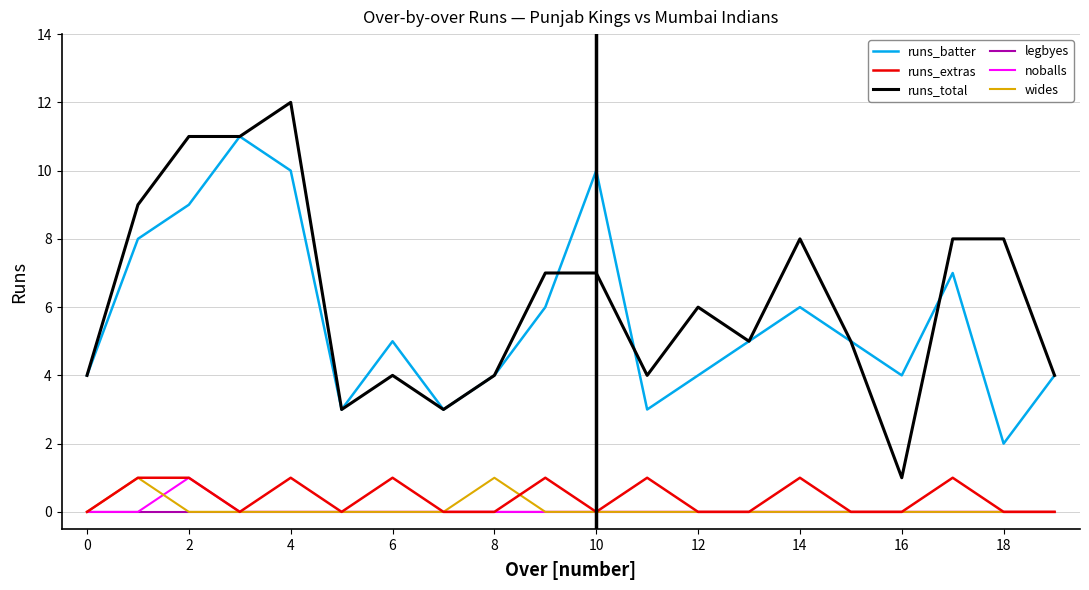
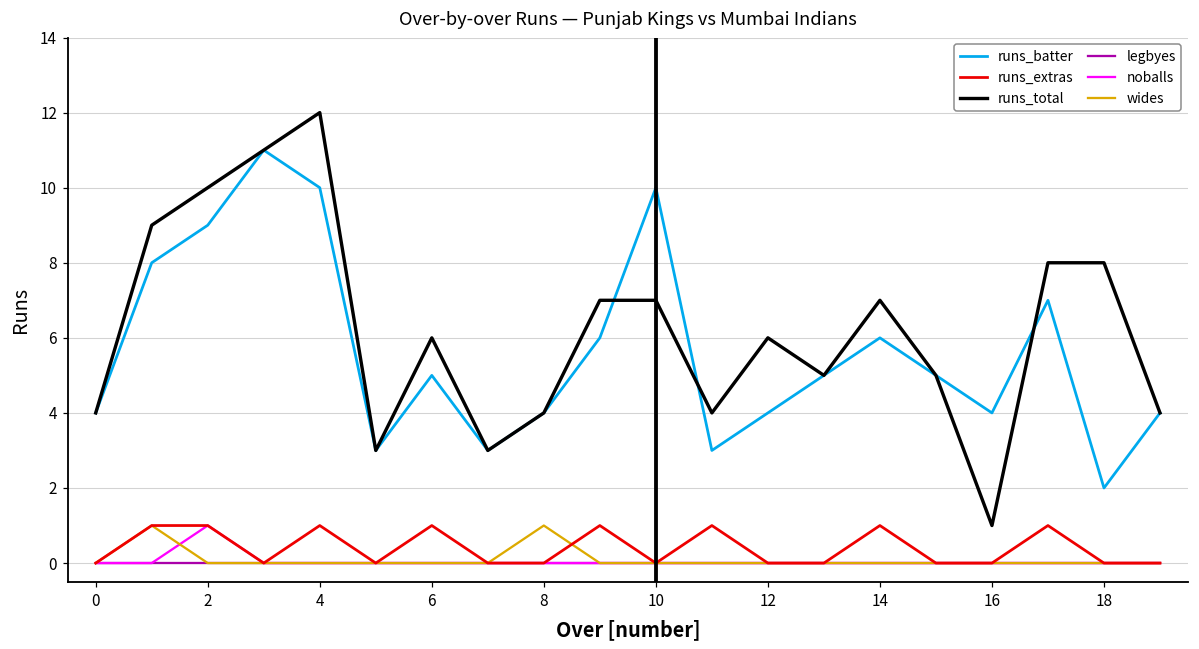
runs_total, 2: 11 -> 10
runs_total, 6: 4 -> 6
runs_total, 14: 8 -> 7
